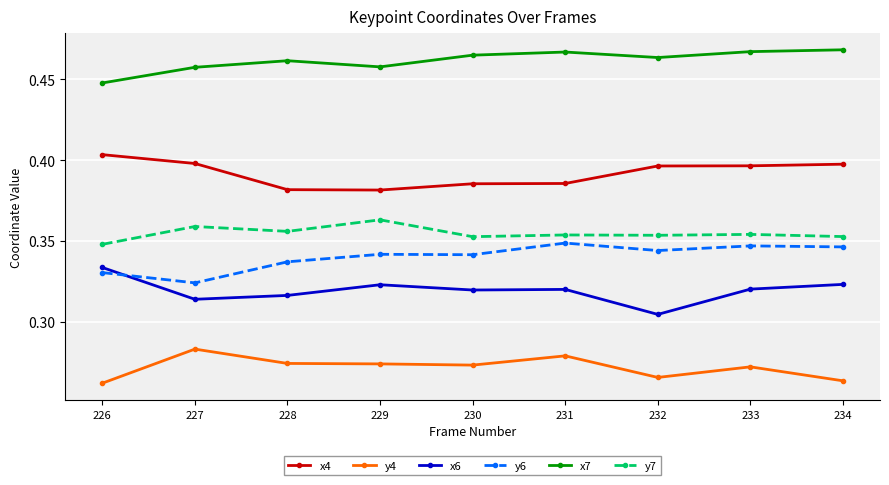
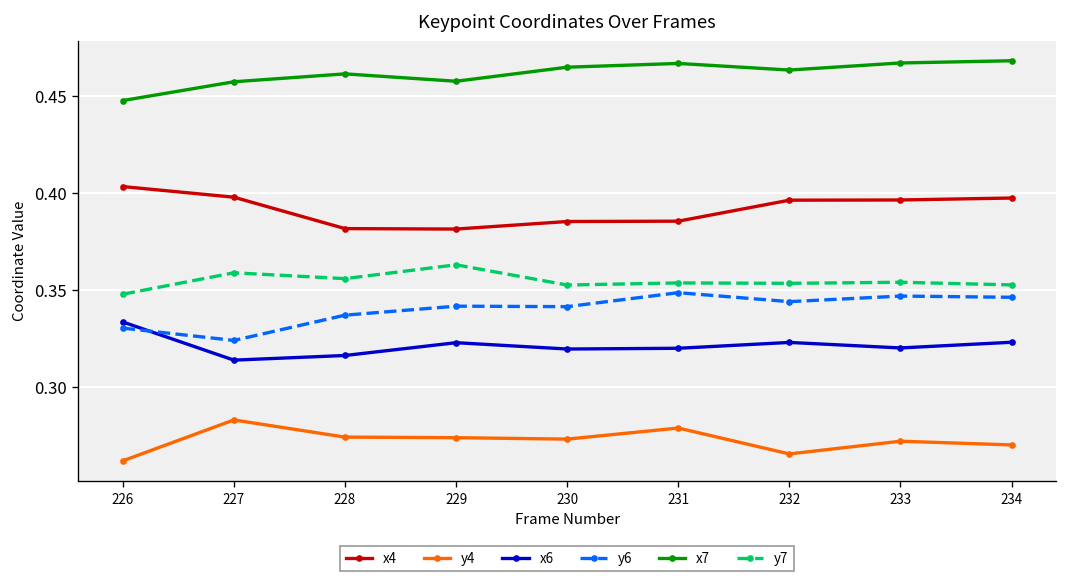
x6, 232: 0.304 -> 0.323
y4, 234: 0.263 -> 0.270
